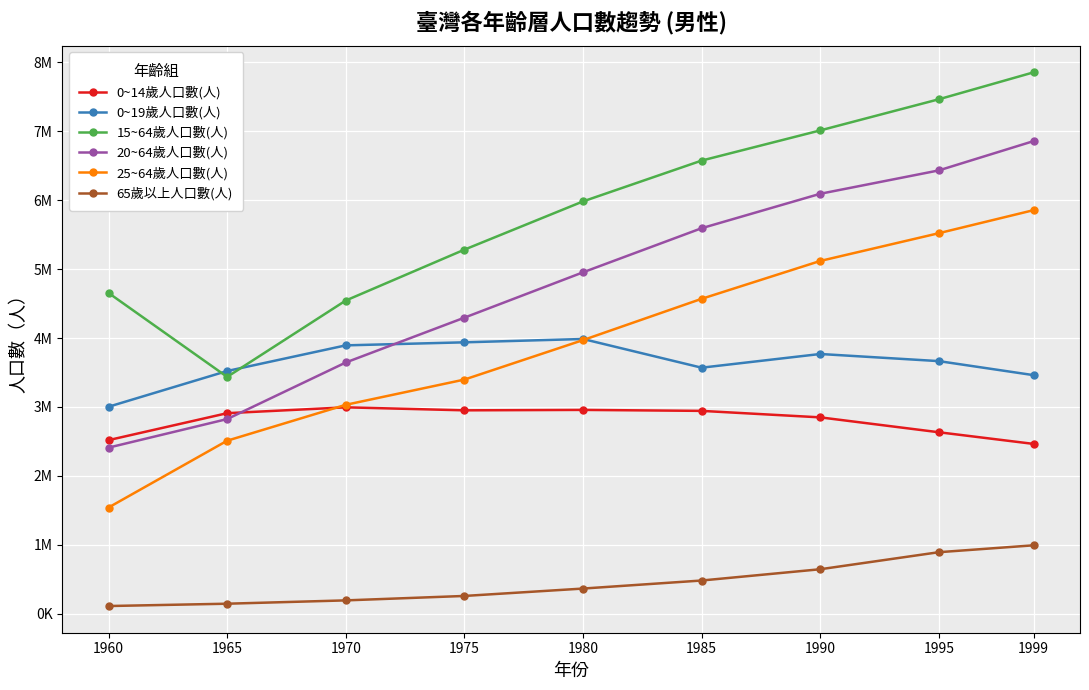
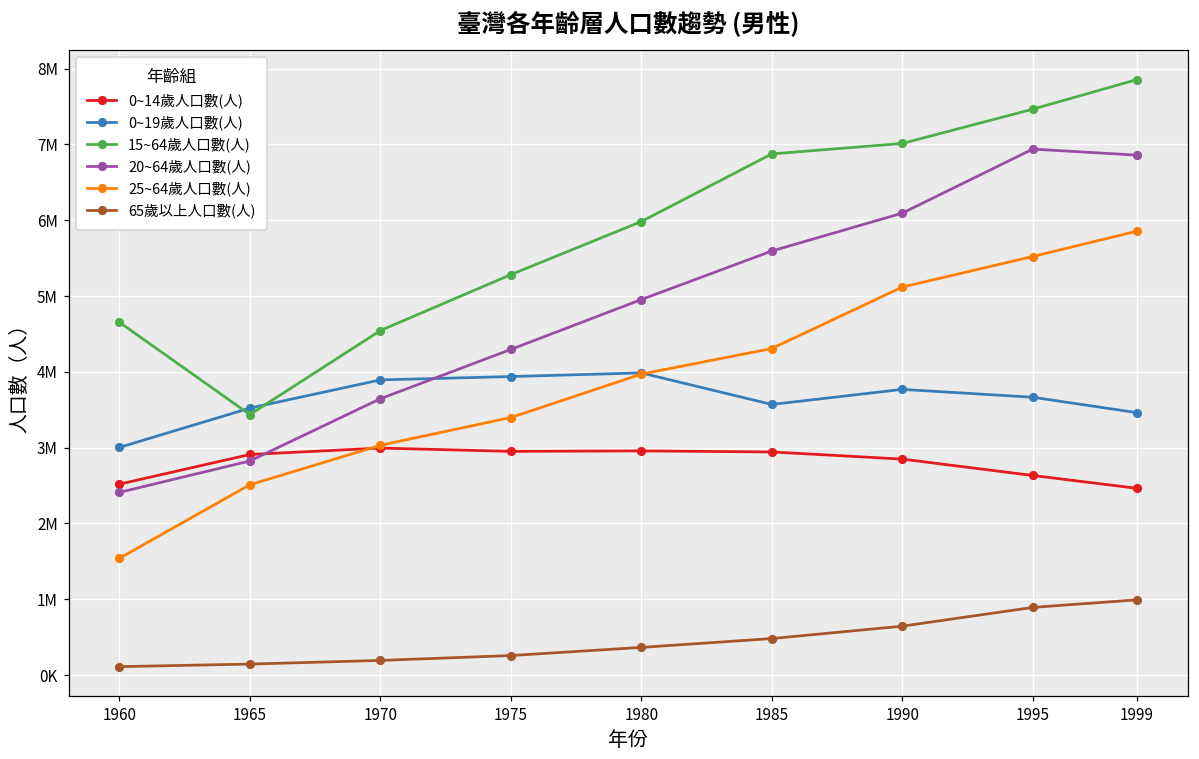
15~64歲人口數(人), 1985: 6600000 -> 6900000
25~64歲人口數(人), 1985: 4600000 -> 4300000
20~64歲人口數(人), 1995: 6400000 -> 6900000
